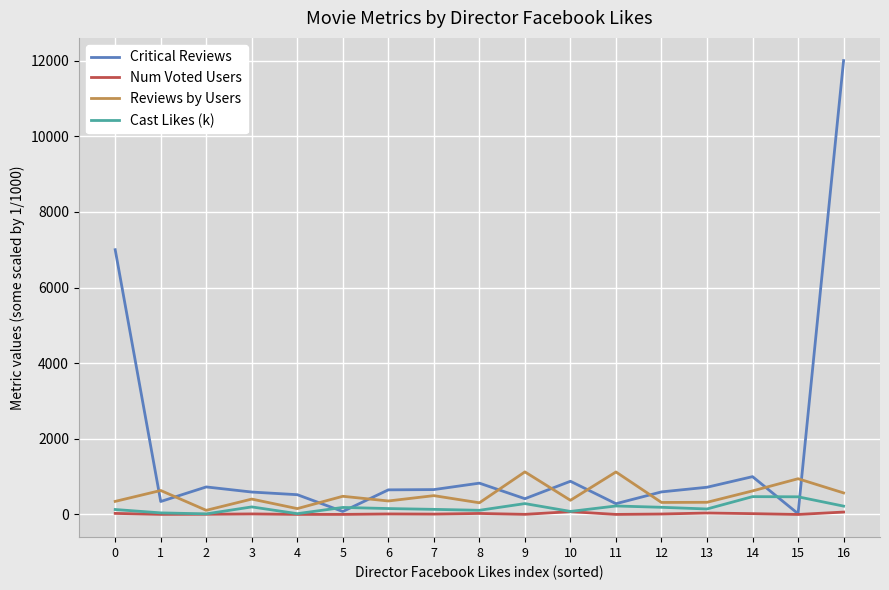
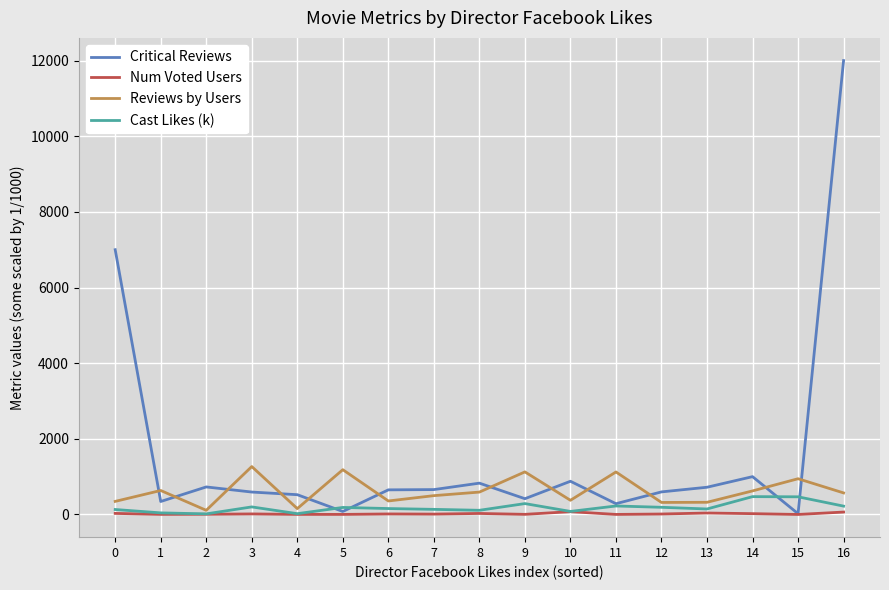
Reviews by Users, 3: 400 -> 1300
Reviews by Users, 5: 500 -> 1200
Reviews by Users, 8: 300 -> 600
